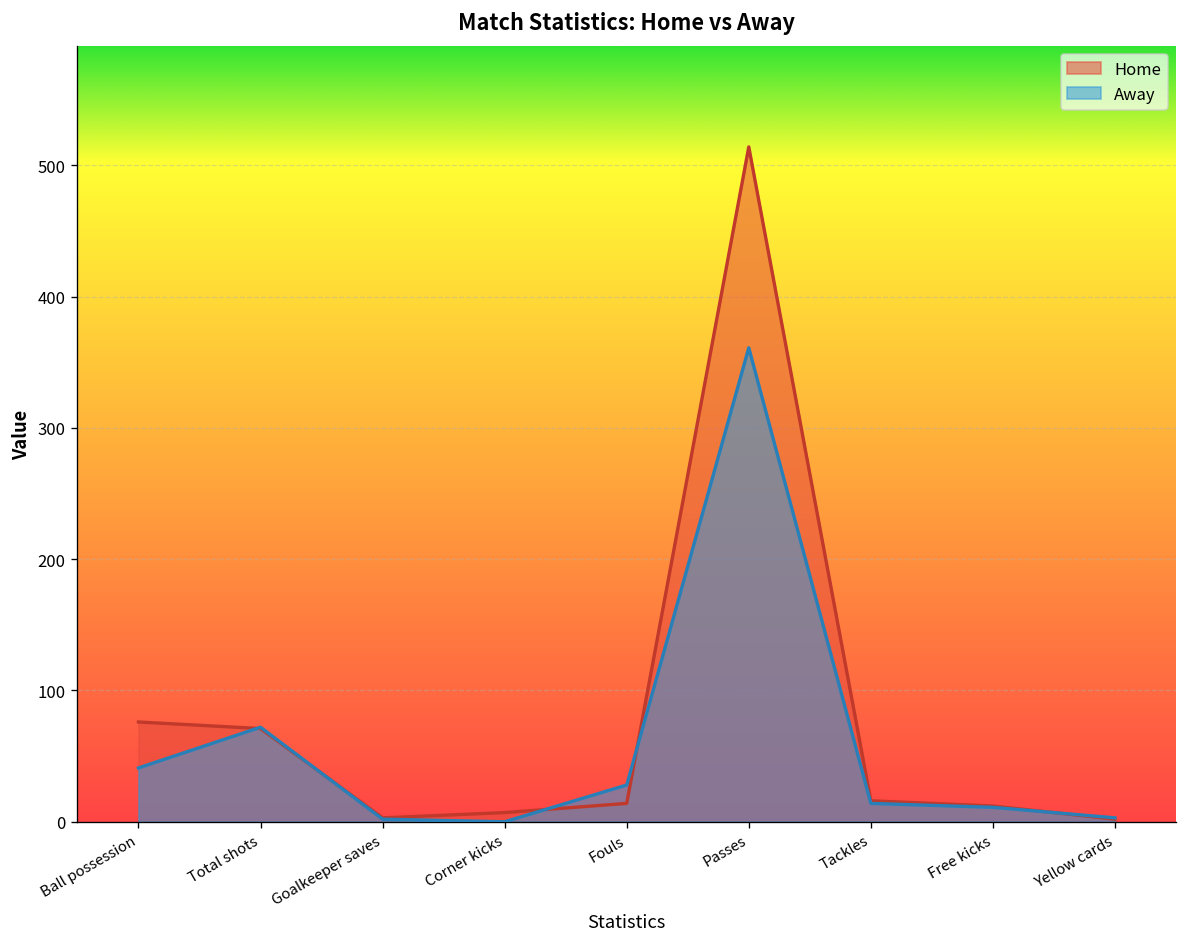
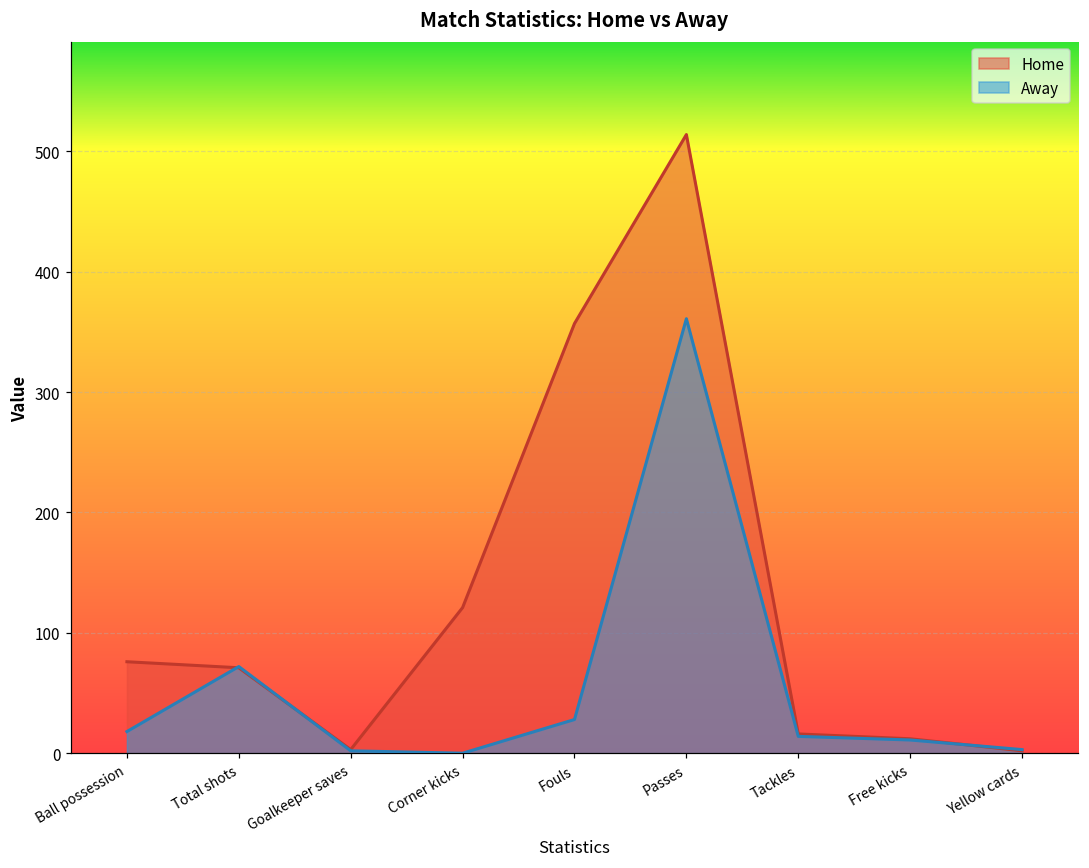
Away, Ball possession: 41 -> 18
Home, Corner kicks: 7 -> 121
Home, Fouls: 14 -> 357
